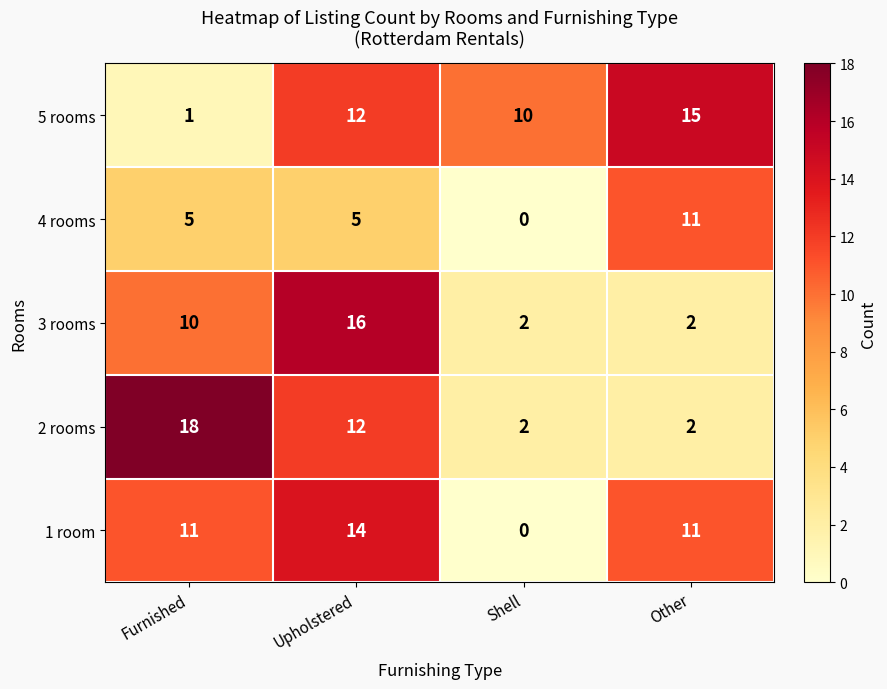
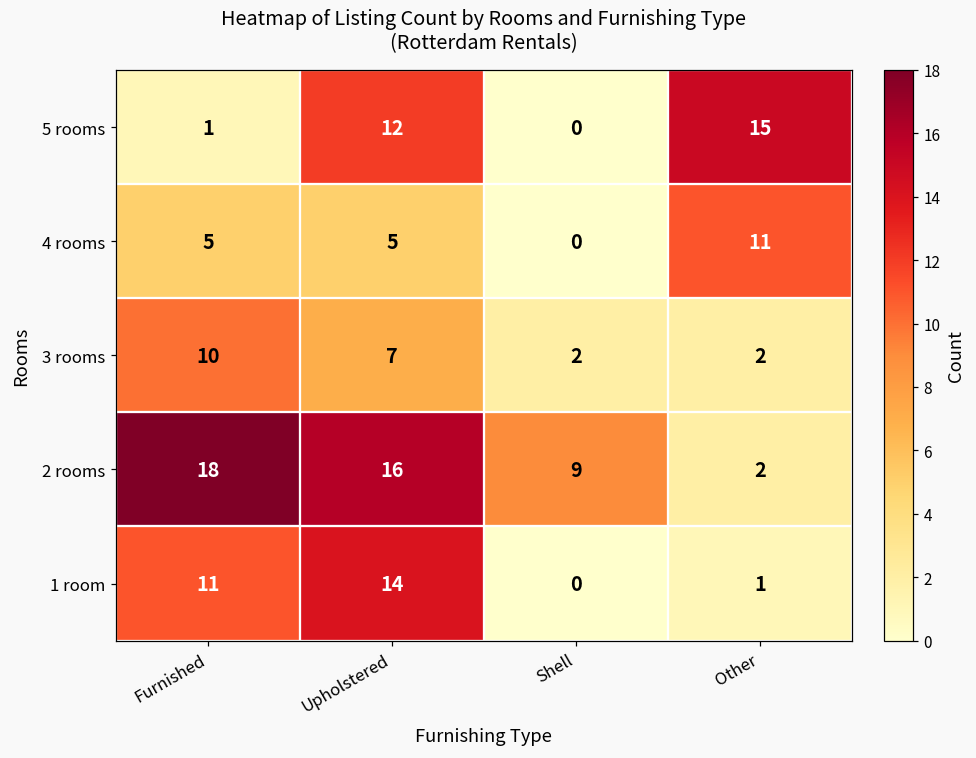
5 rooms, Shell: 10 -> 0
3 rooms, Upholstered: 16 -> 7
2 rooms, Upholstered: 12 -> 16
2 rooms, Shell: 2 -> 9
1 room, Other: 11 -> 1
